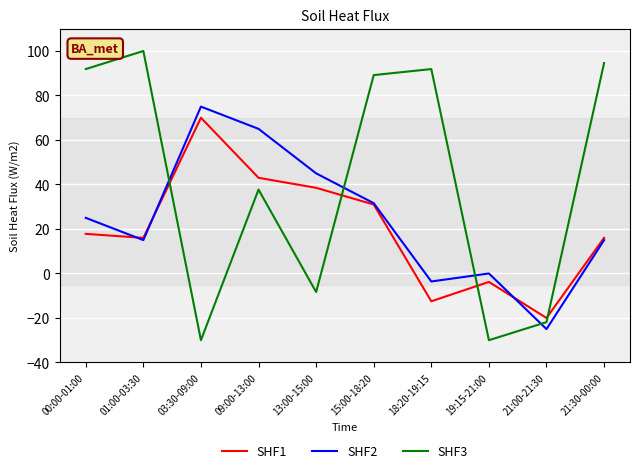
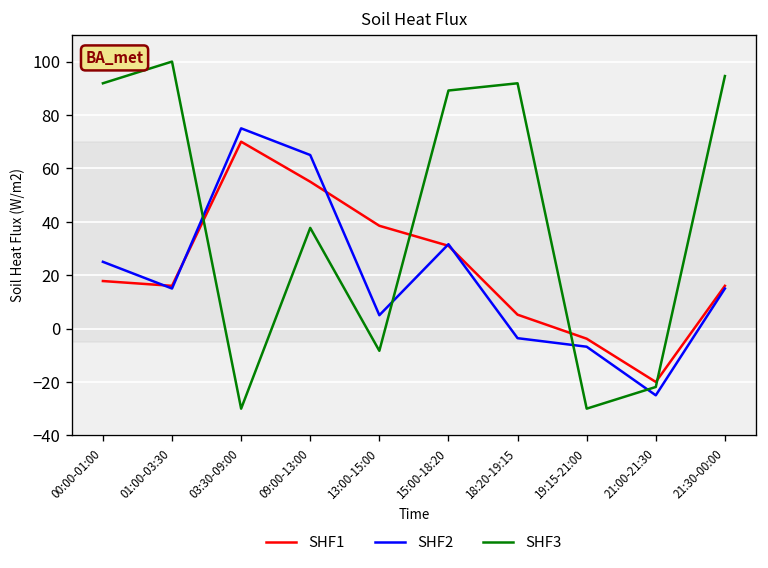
SHF1, 09:00-13:00: 43 -> 55
SHF2, 13:00-15:00: 45 -> 5
SHF1, 18:20-19:15: -13 -> 5
SHF2, 19:15-21:00: 0 -> -7
